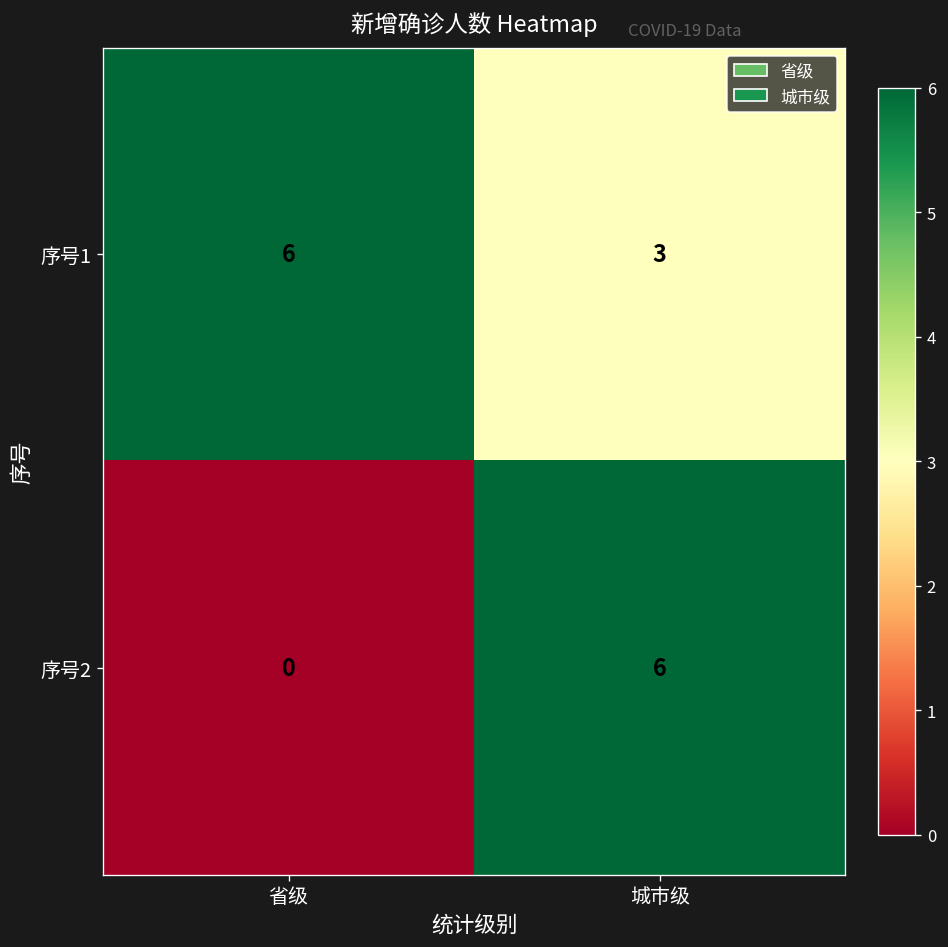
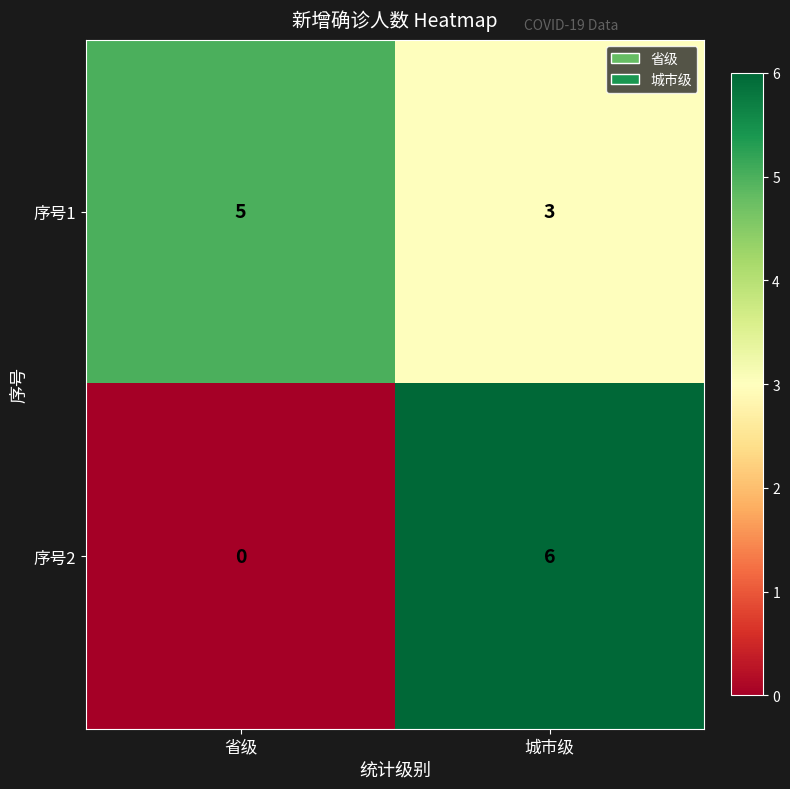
序号1, 省级: 6 -> 5
